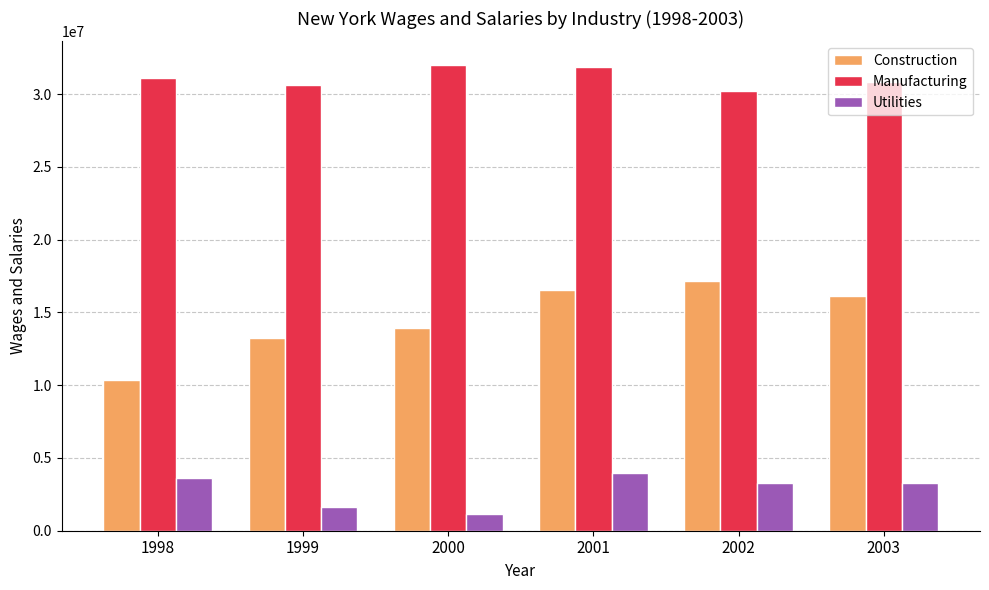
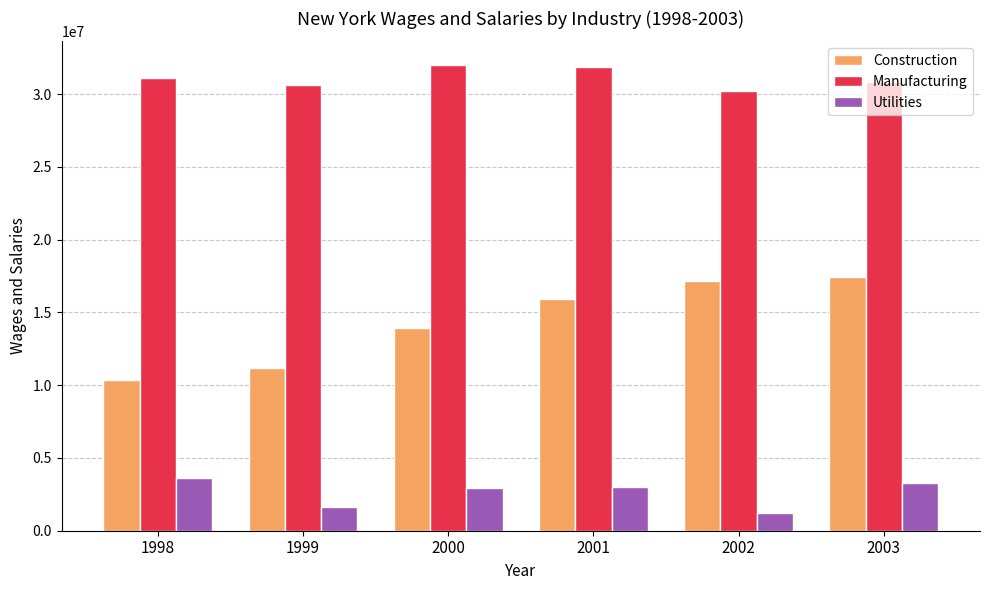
Construction, 1999: 13200000 -> 11200000
Utilities, 2000: 1200000 -> 3000000
Construction, 2001: 16600000 -> 15900000
Utilities, 2001: 4000000 -> 3000000
Utilities, 2002: 3300000 -> 1200000
Construction, 2003: 16100000 -> 17400000
